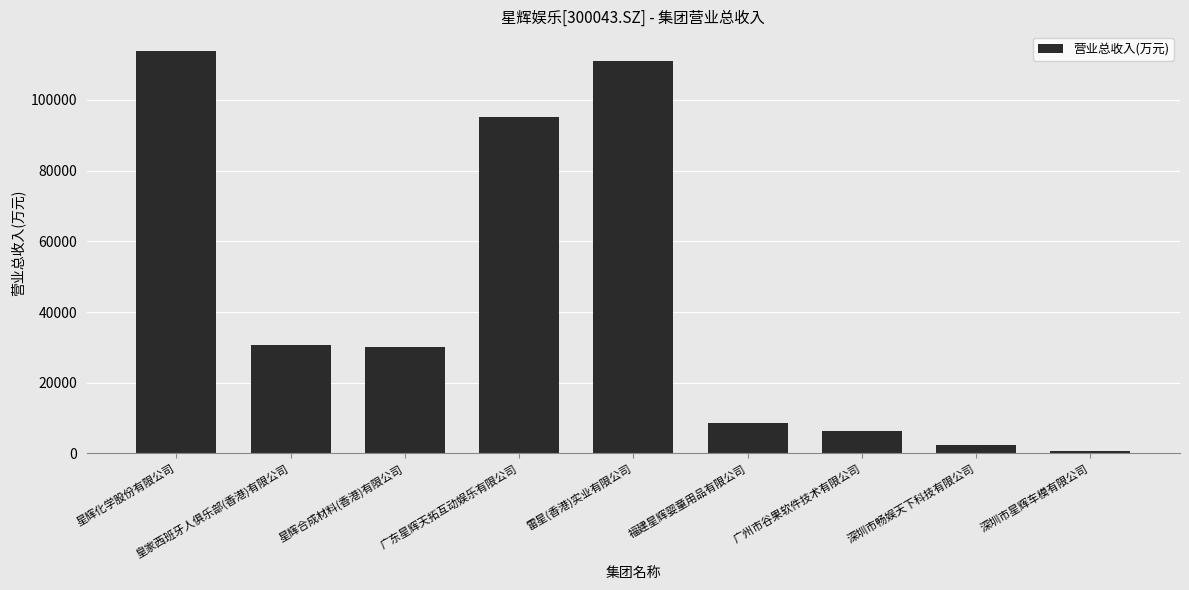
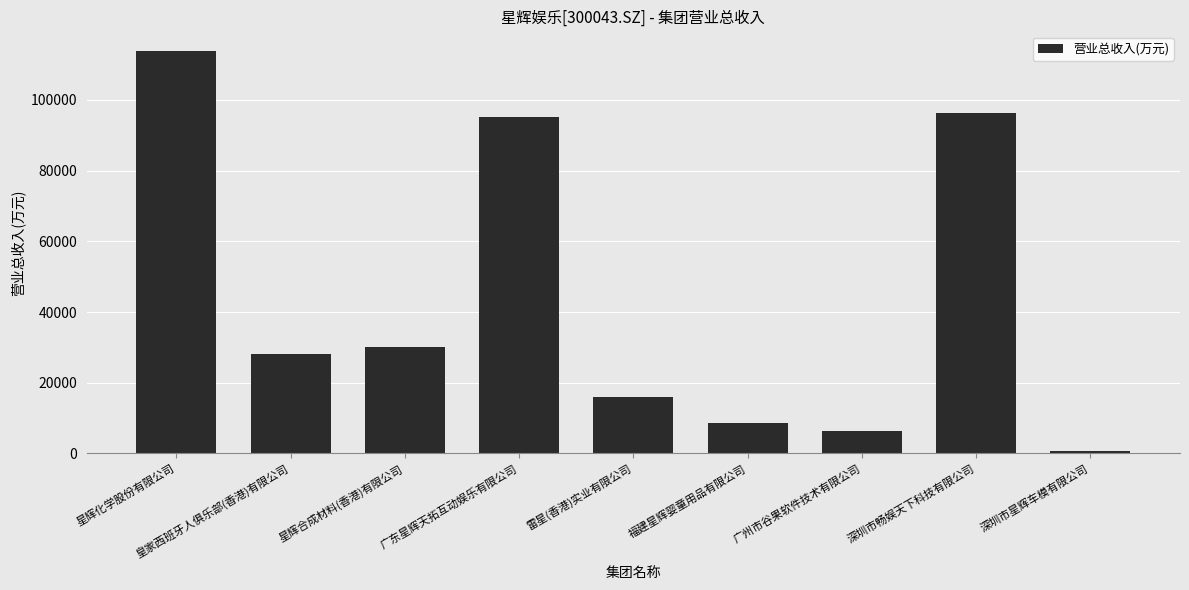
皇家西班牙人俱乐部(香港)有限公司: 31000 -> 28000
雷星(香港)实业有限公司: 111000 -> 16000
深圳市畅娱天下科技有限公司: 2000 -> 96000
